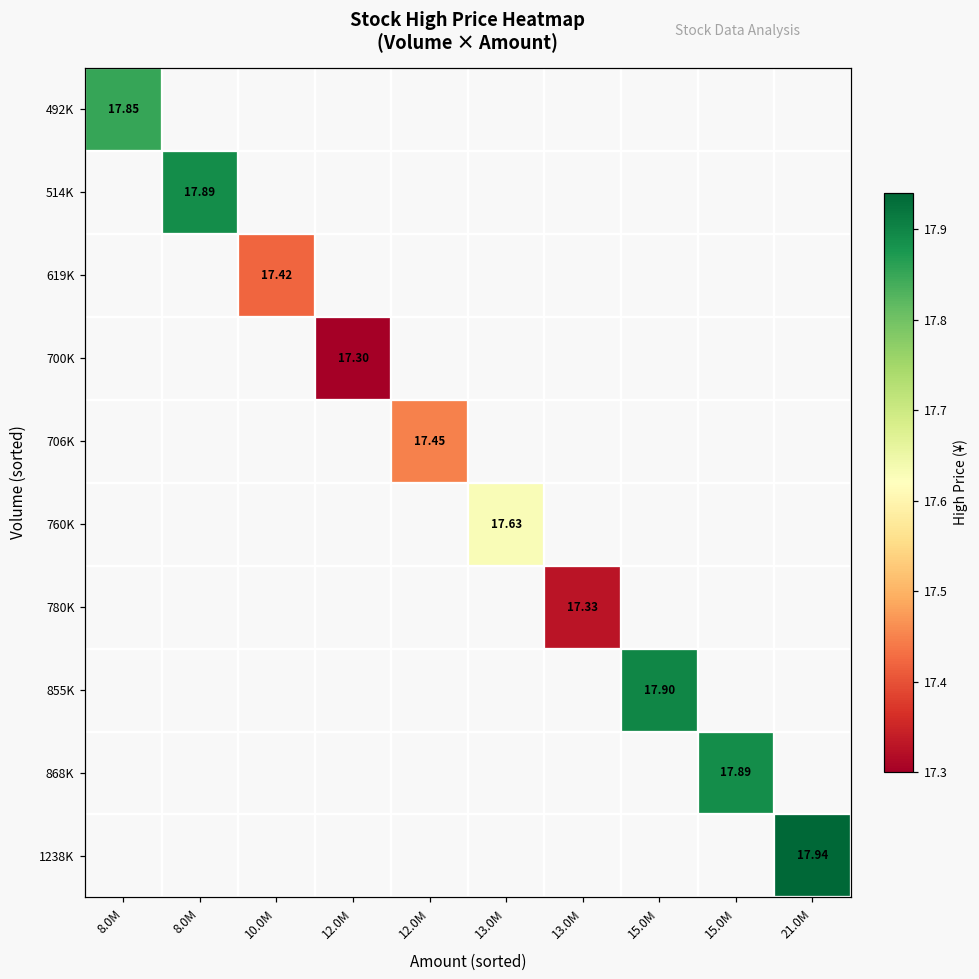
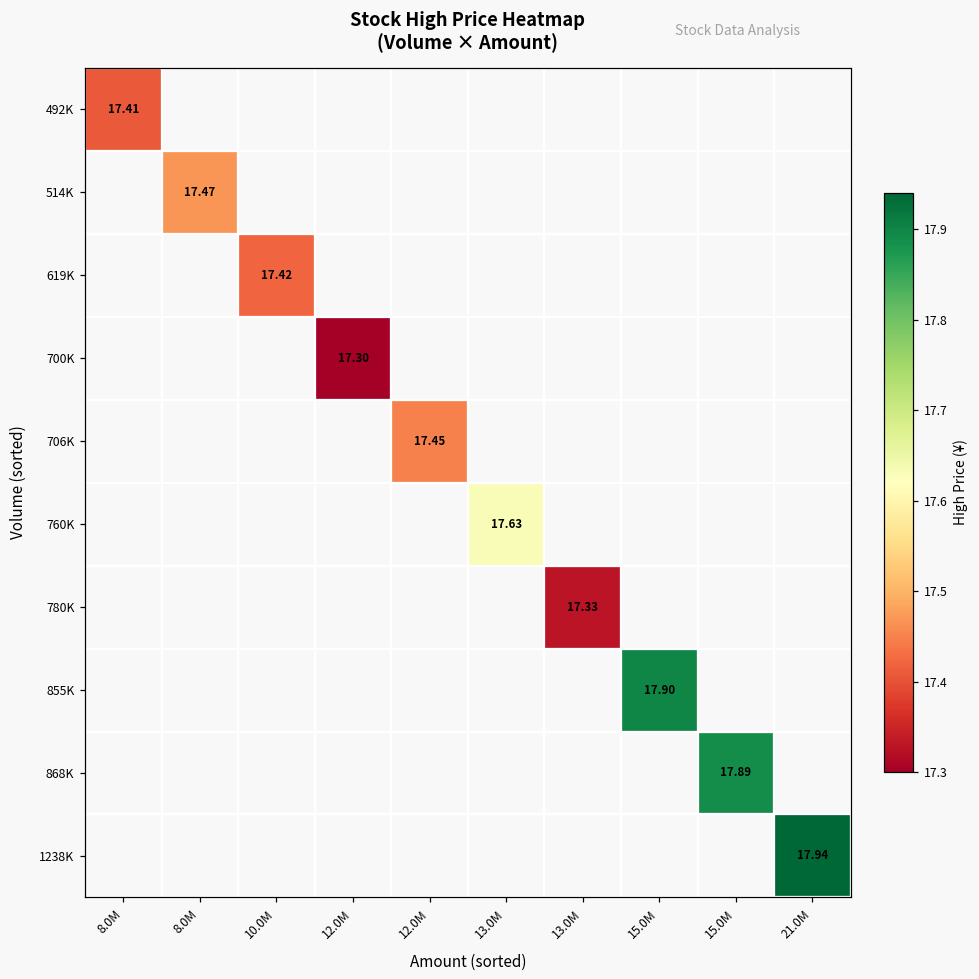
492K, 8.0M: 17.85 -> 17.41
514K, 8.0M: 17.89 -> 17.47
